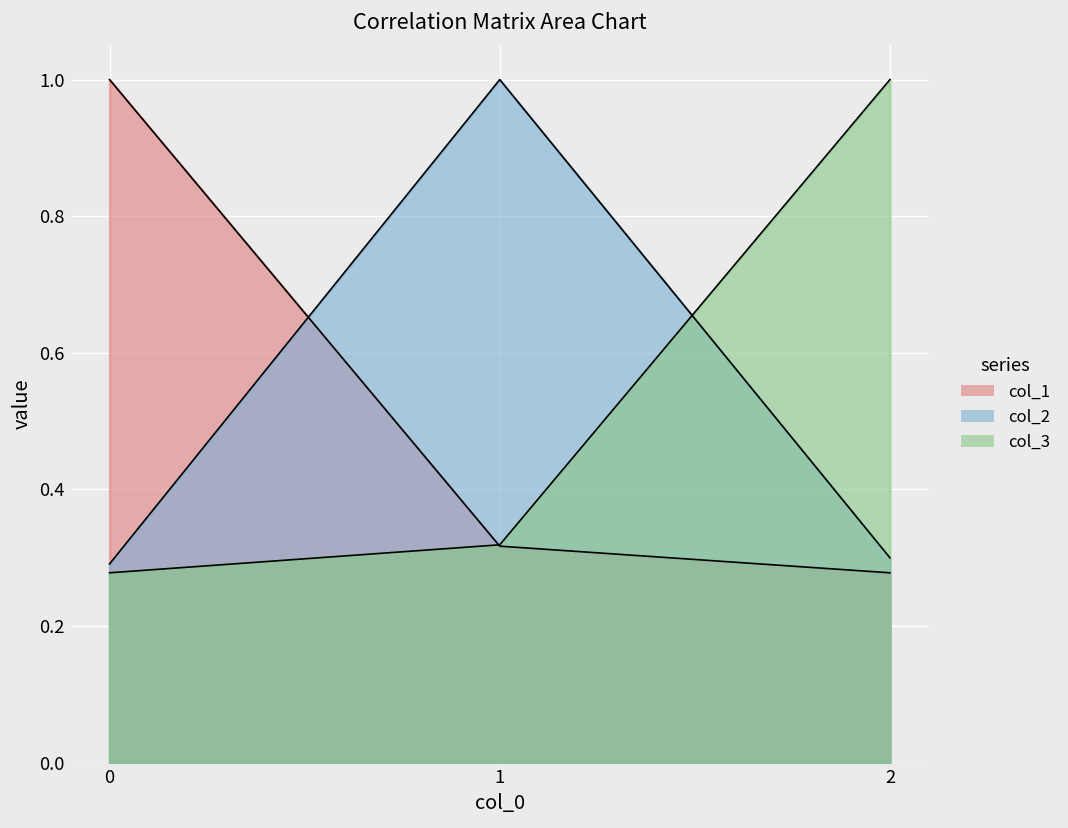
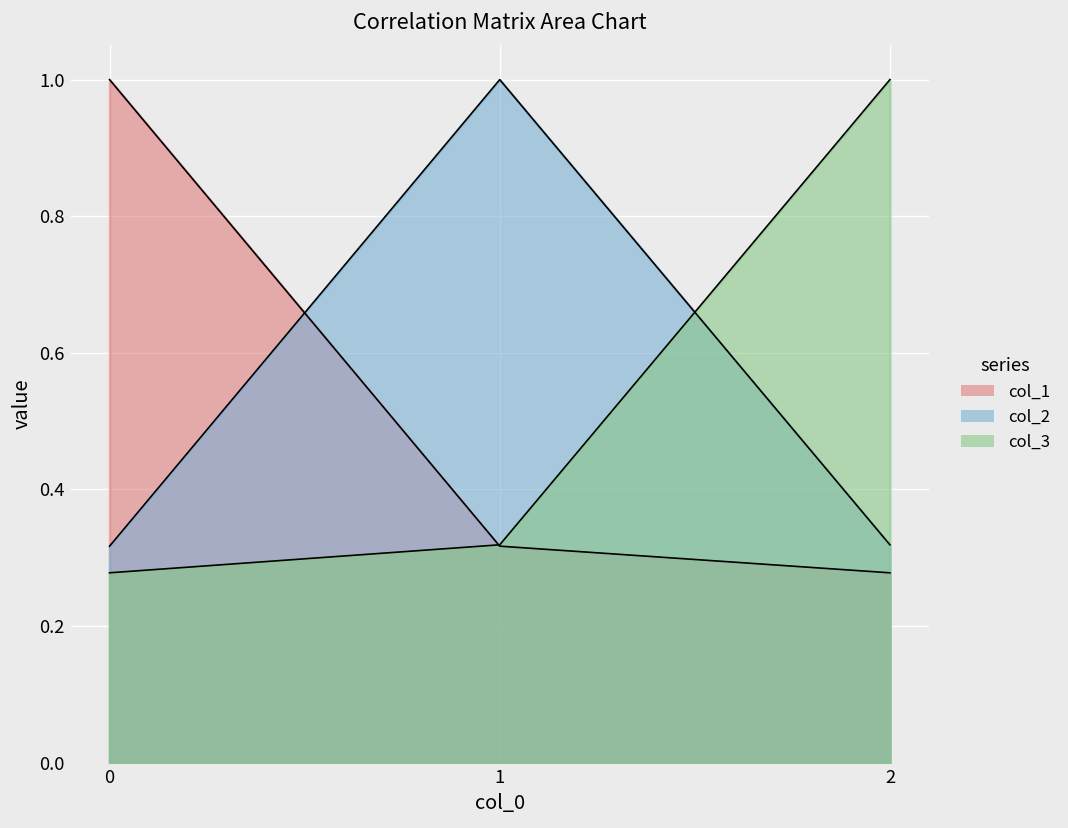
col_2, 0: 0.29 -> 0.32
col_2, 2: 0.30 -> 0.32
